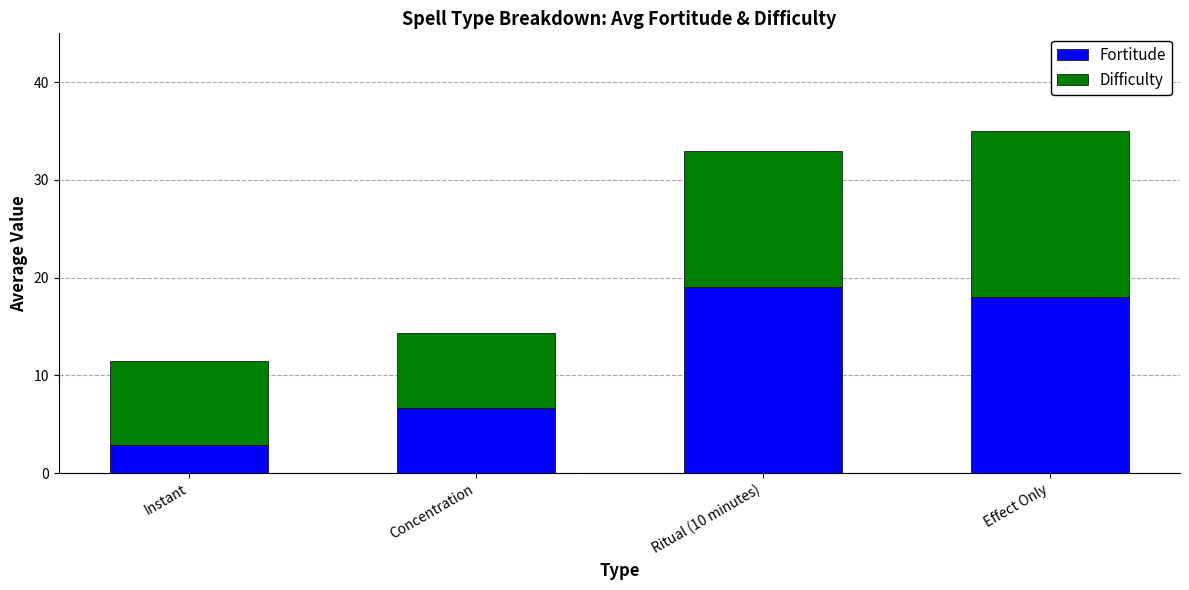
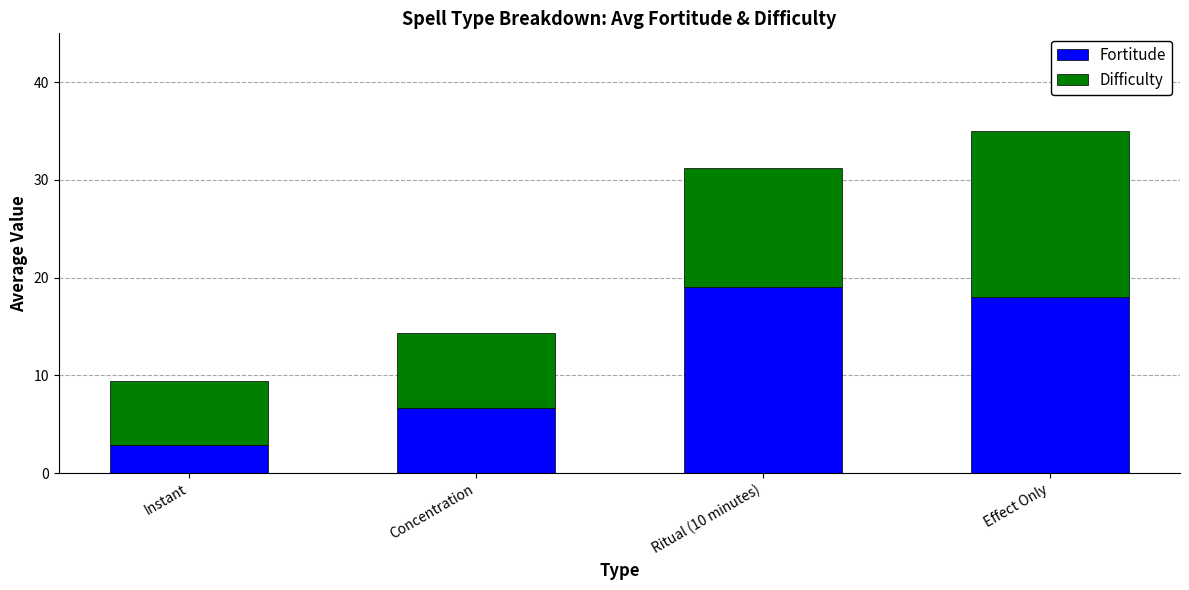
Difficulty, Instant: 9 -> 7
Difficulty, Ritual (10 minutes): 14 -> 12
